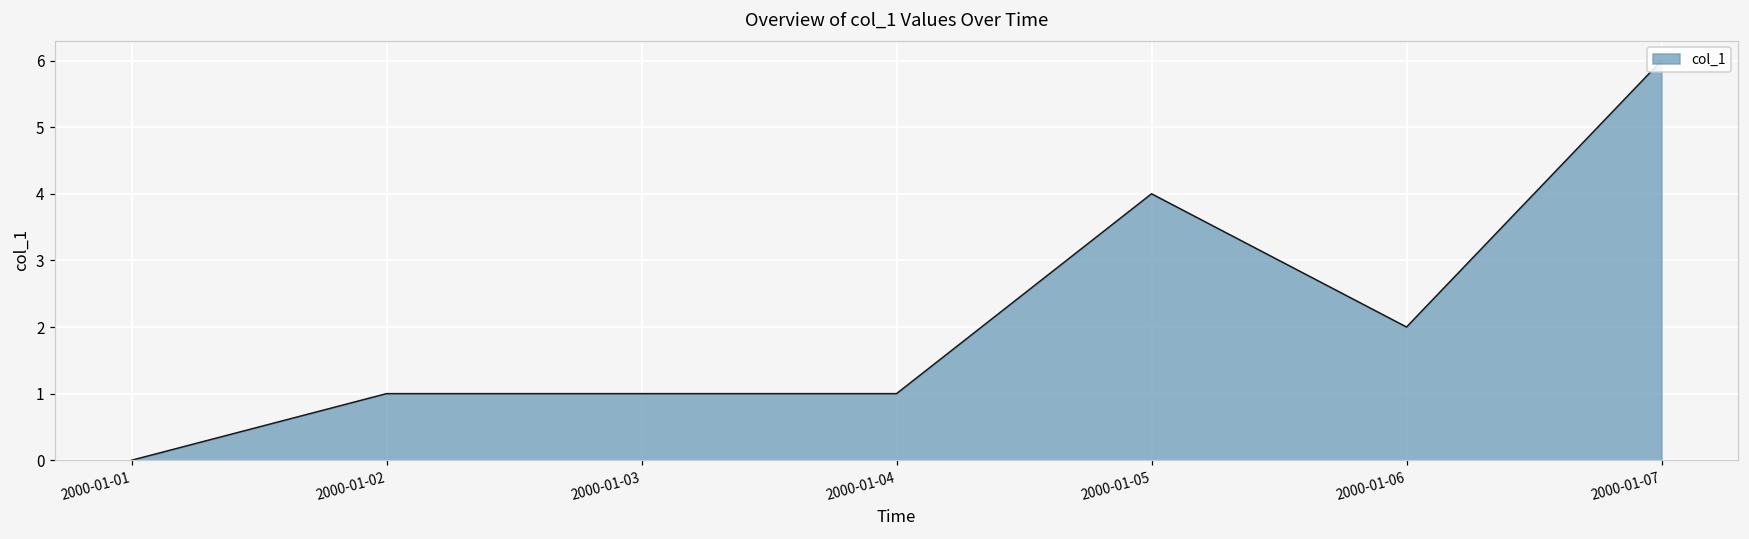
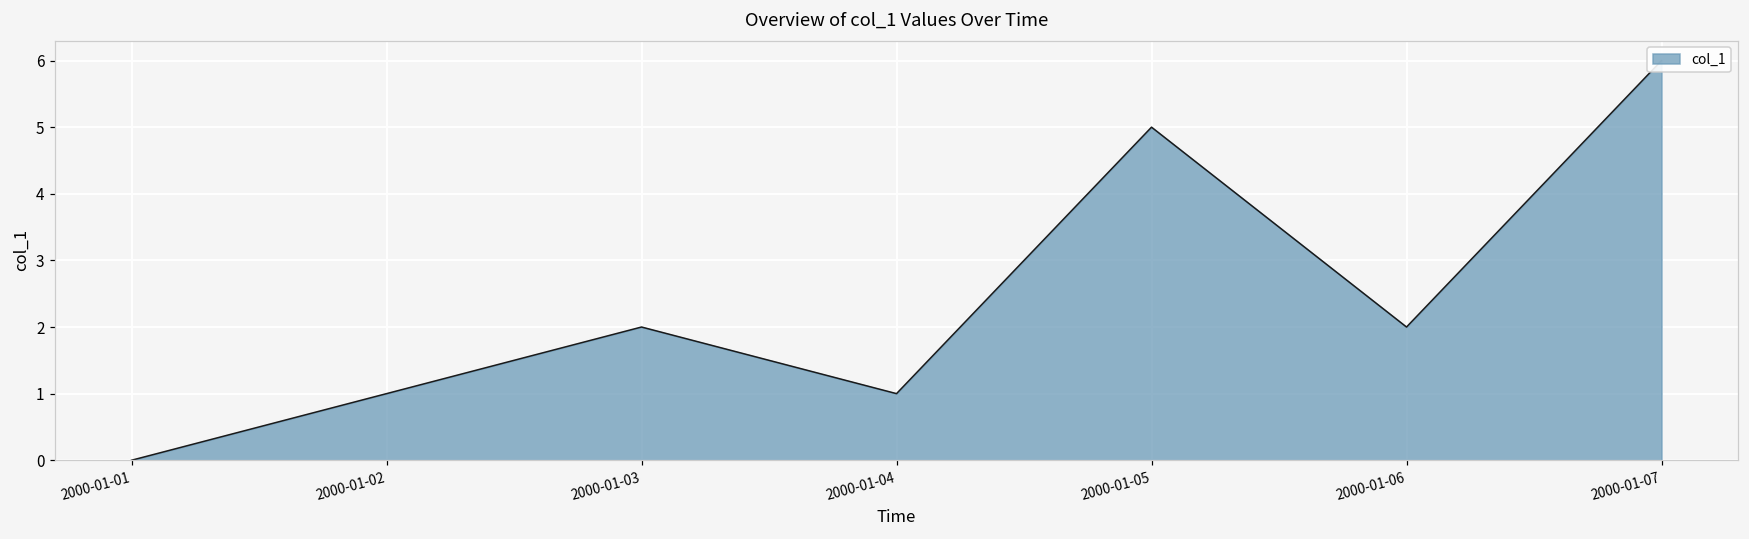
2000-01-03: 1 -> 2
2000-01-05: 4 -> 5
